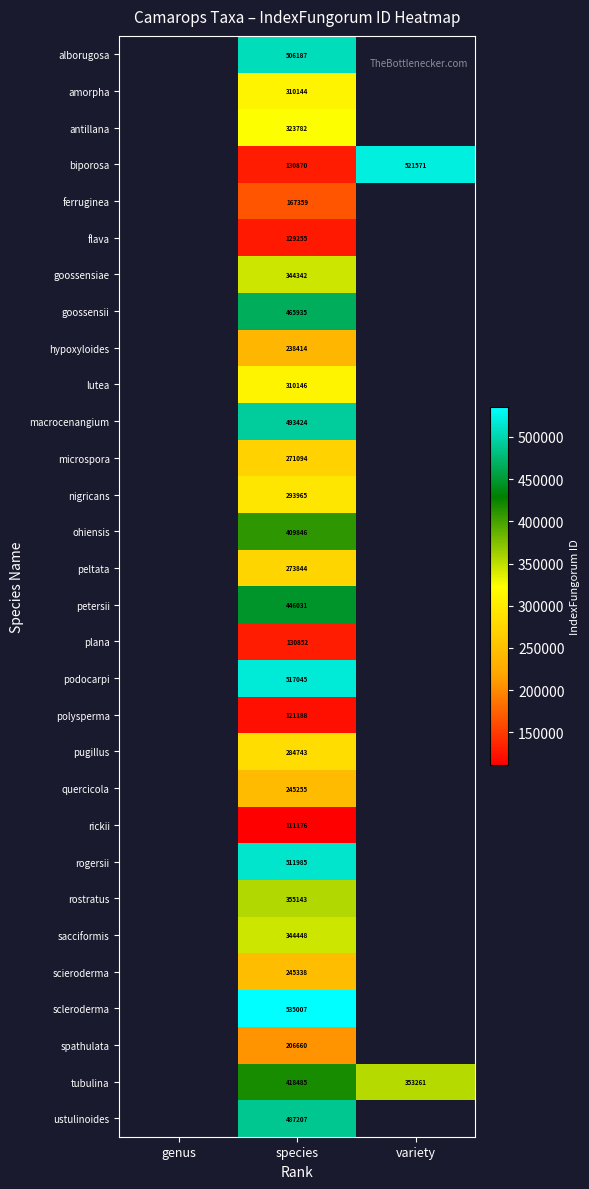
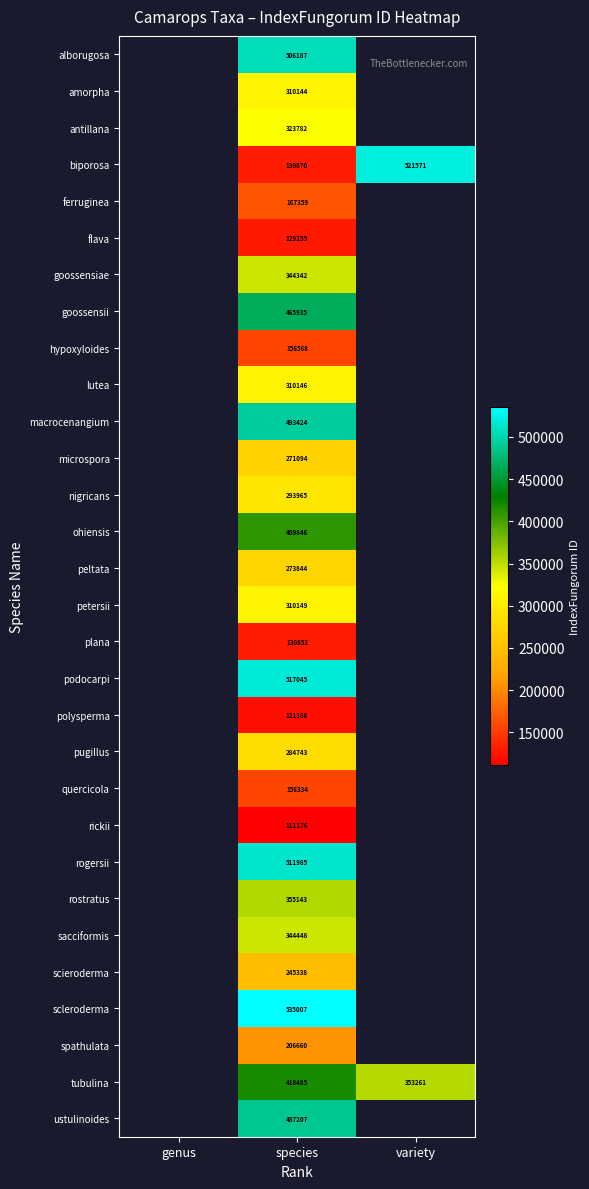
hypoxyloides, species: 238414 -> 156568
petersii, species: 446031 -> 310149
quercicola, species: 245255 -> 156334
